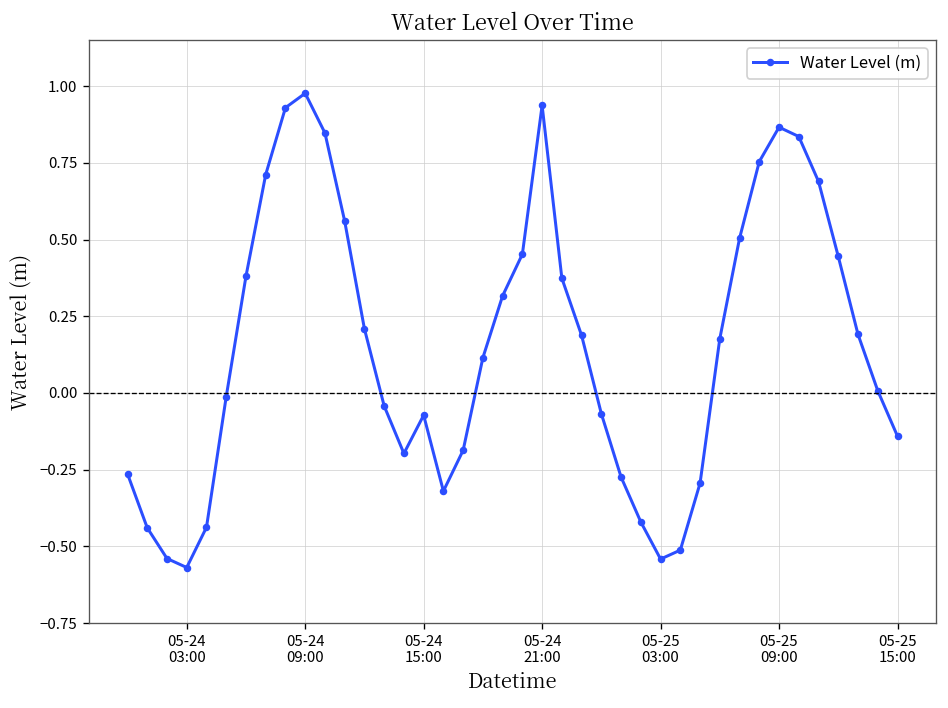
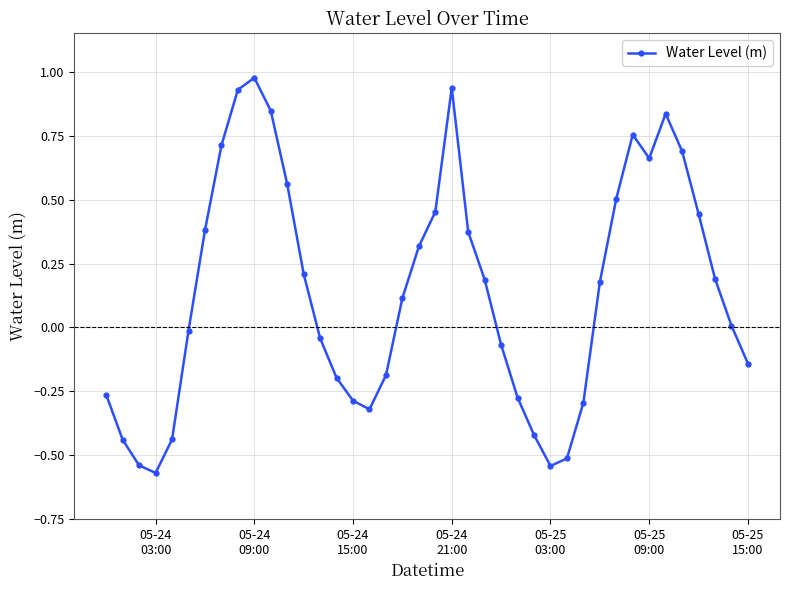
05-24 15:00: -0.07 -> -0.29
05-25 09:00: 0.87 -> 0.66
